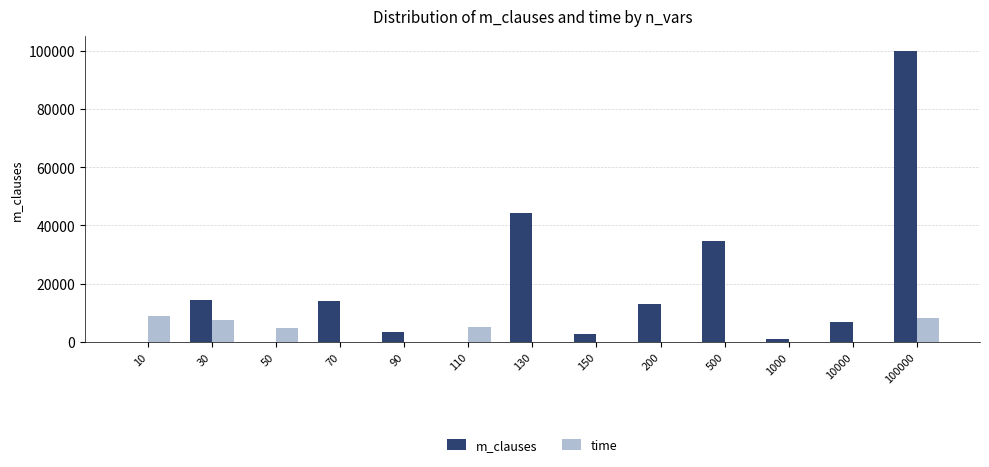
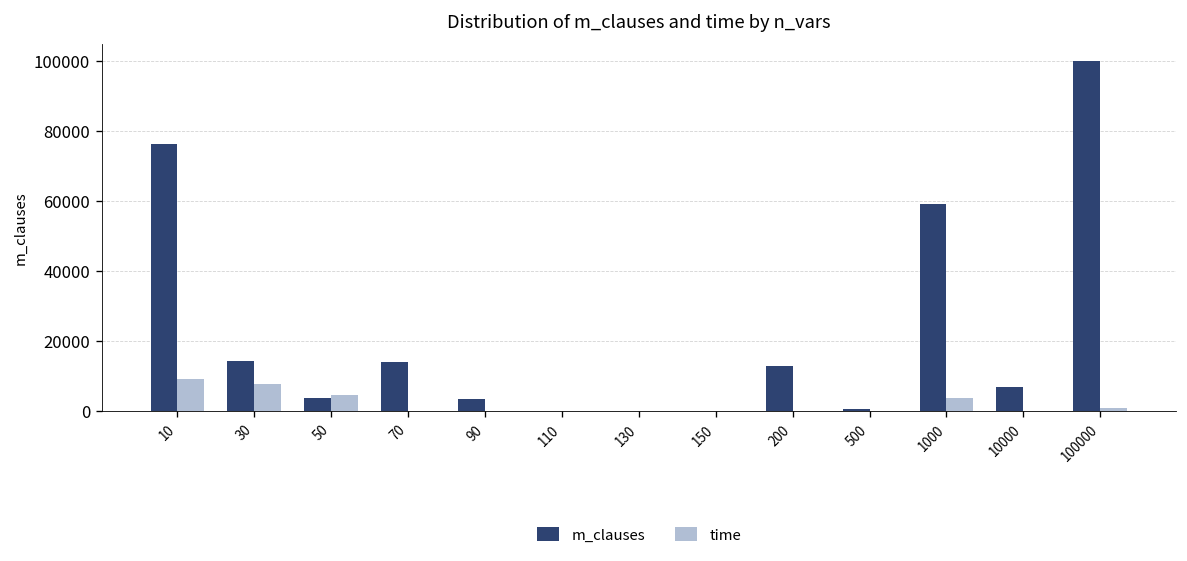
m_clauses, 10: 0 -> 76000
m_clauses, 50: 0 -> 4000
time, 110: 5000 -> 0
m_clauses, 130: 44000 -> 0
m_clauses, 150: 3000 -> 0
m_clauses, 500: 35000 -> 1000
m_clauses, 1000: 1000 -> 59000
time, 1000: 0 -> 4000
time, 100000: 8000 -> 1000
